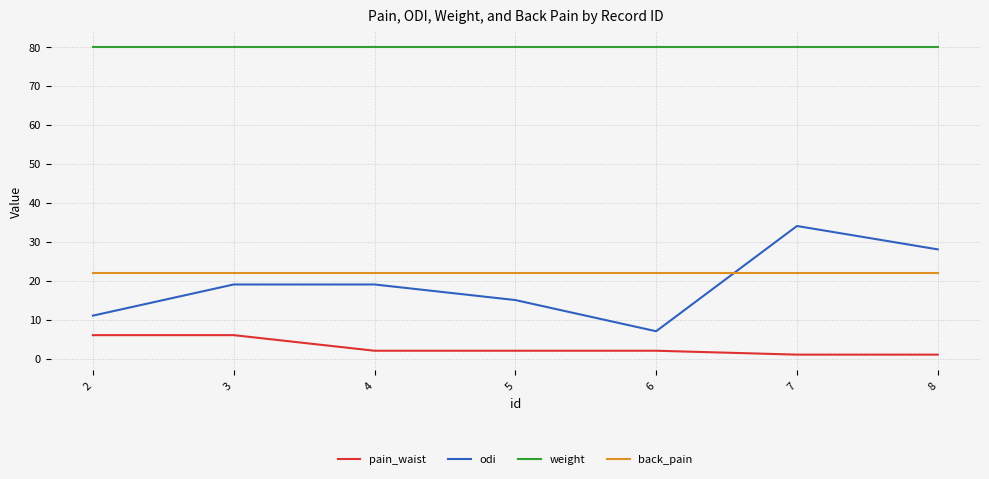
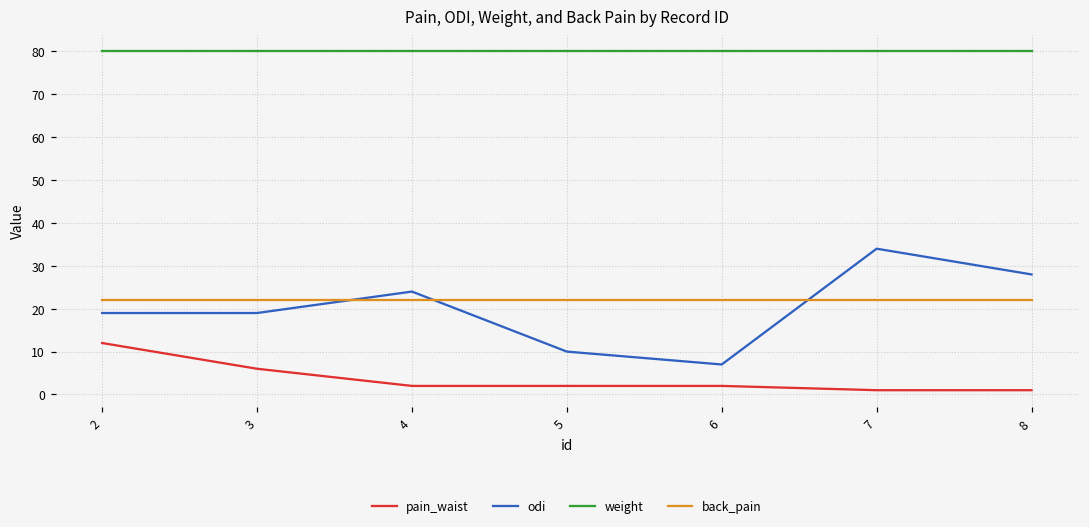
pain_waist, 2: 6 -> 12
odi, 2: 11 -> 19
odi, 4: 19 -> 24
odi, 5: 15 -> 10
